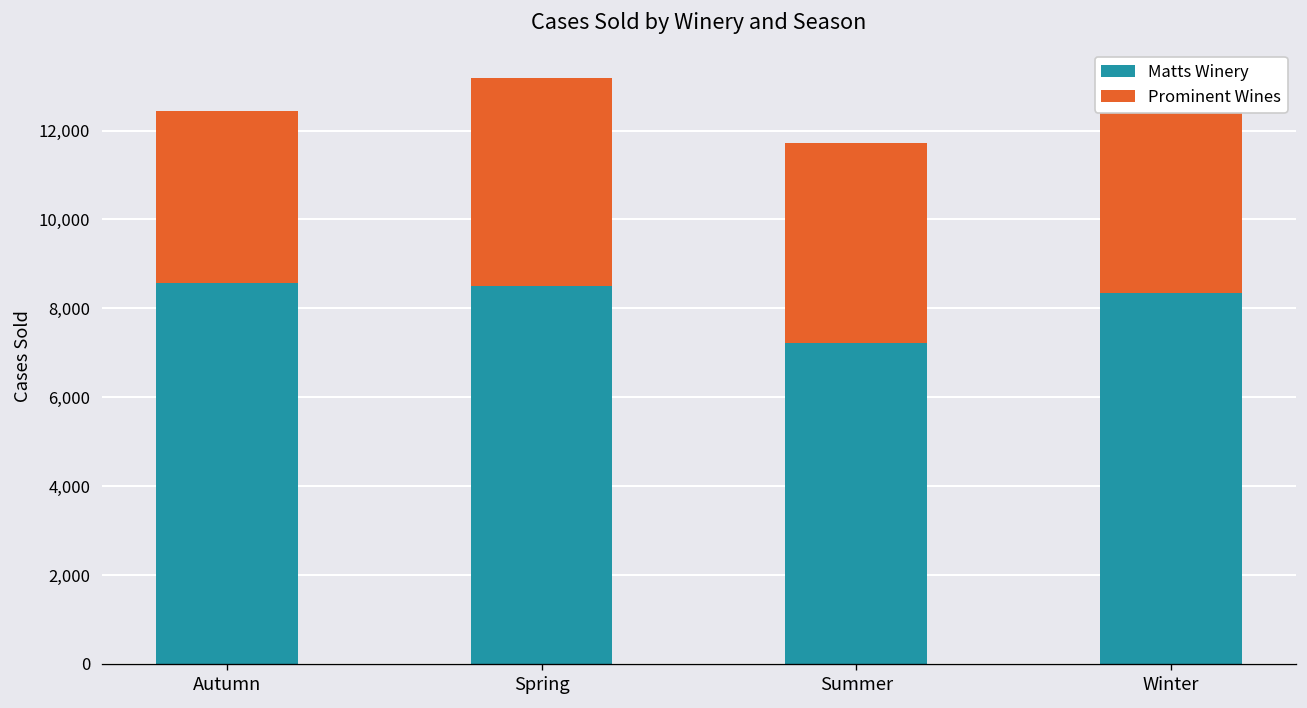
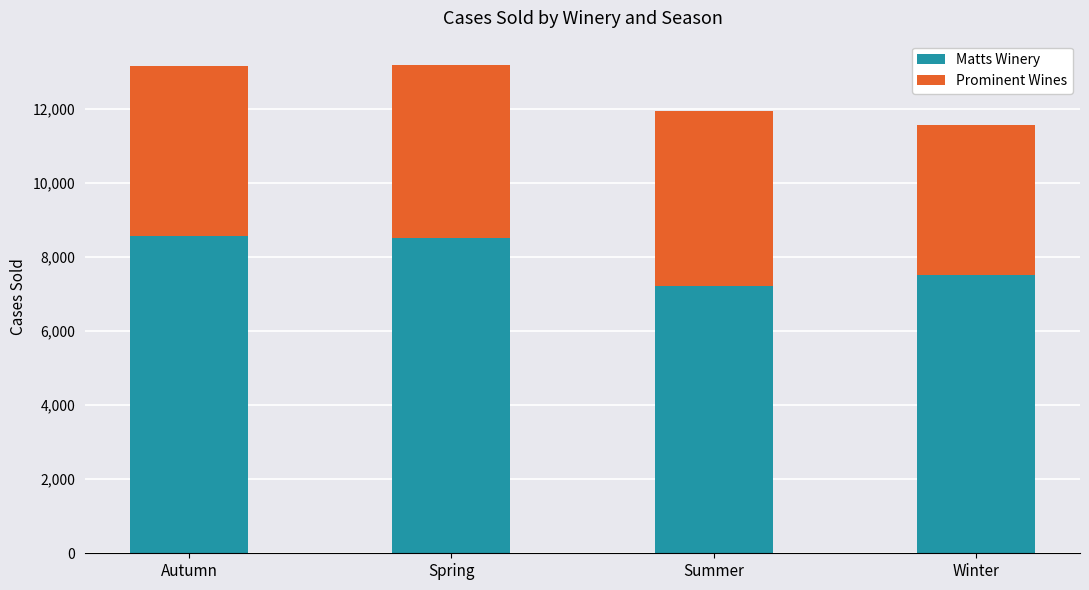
Prominent Wines, Autumn: 3,900 -> 4,600
Prominent Wines, Summer: 4,500 -> 4,700
Matts Winery, Winter: 8,300 -> 7,500
